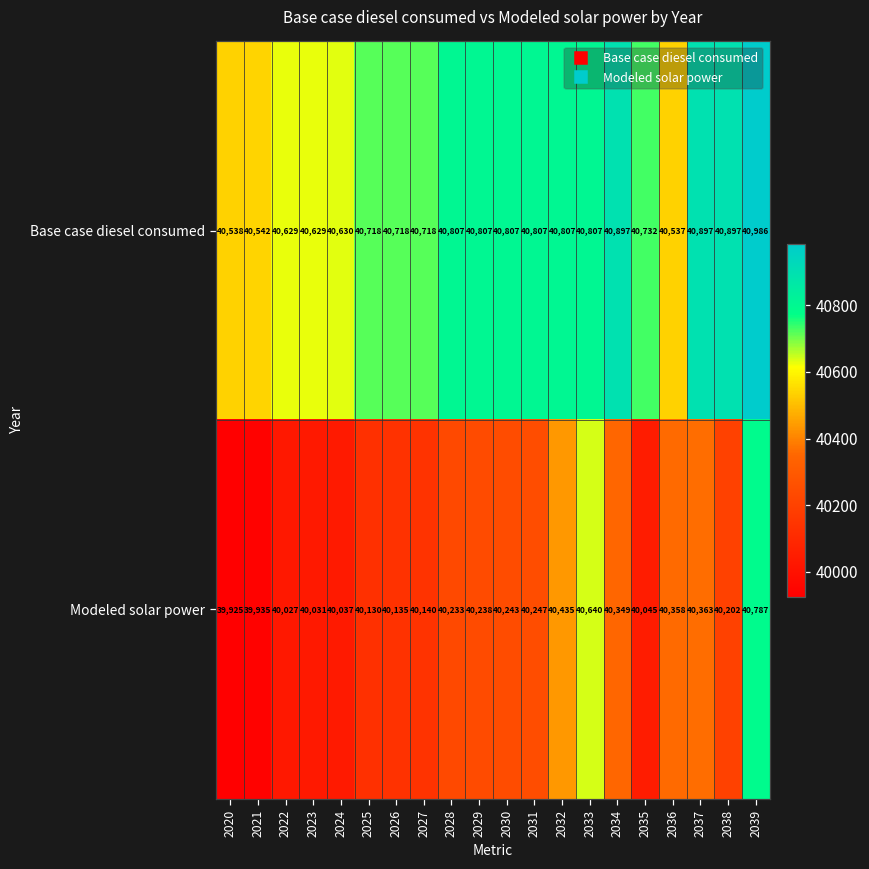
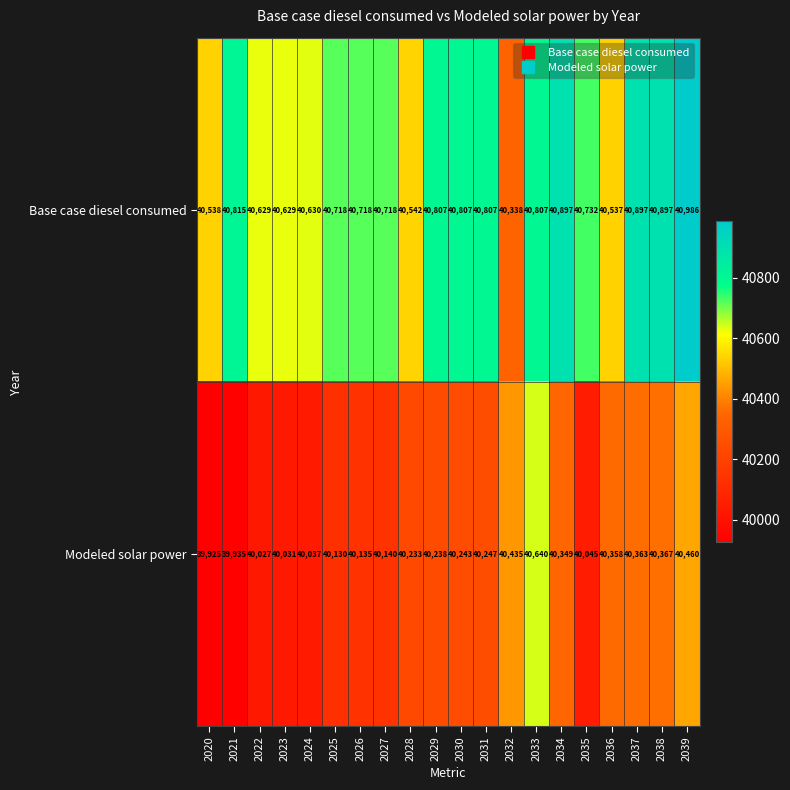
Base case diesel consumed, 2021: 40,542 -> 40,815
Base case diesel consumed, 2028: 40,807 -> 40,542
Base case diesel consumed, 2032: 40,807 -> 40,338
Modeled solar power, 2038: 40,202 -> 40,367
Modeled solar power, 2039: 40,787 -> 40,460
